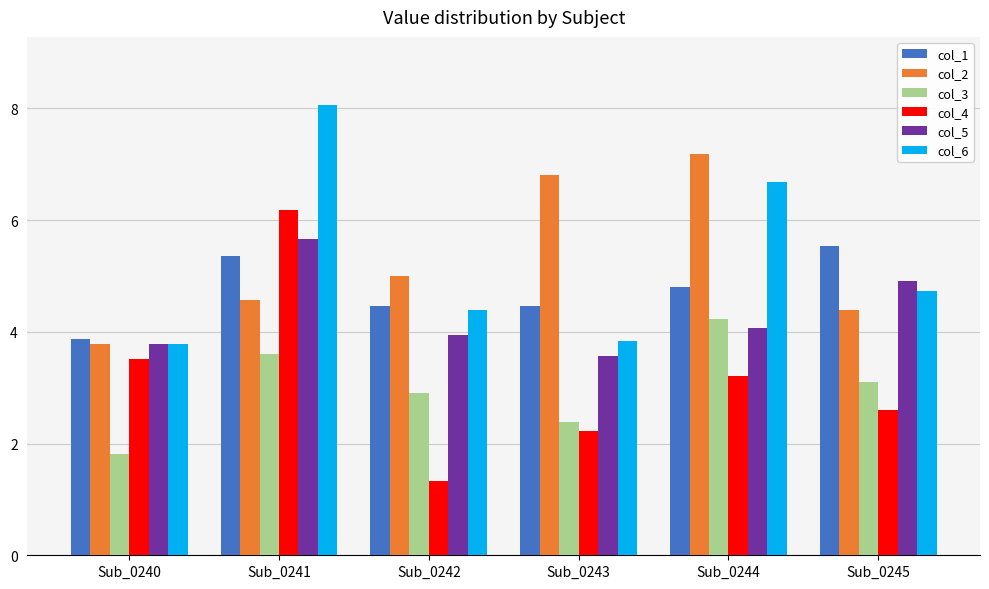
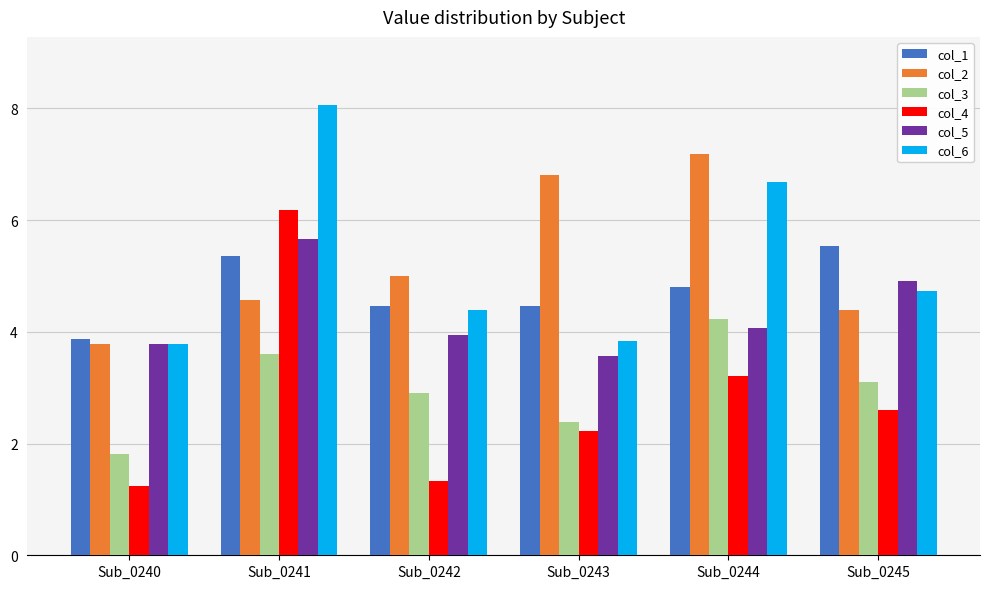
col_4, Sub_0240: 3.5 -> 1.2
